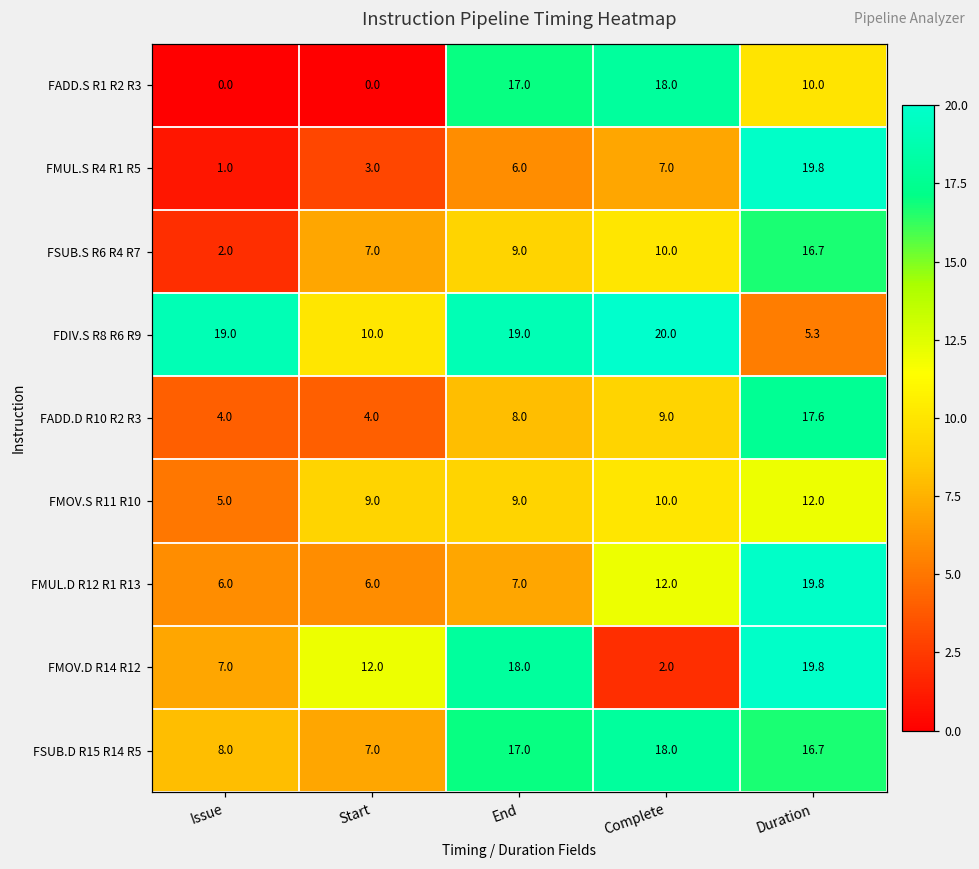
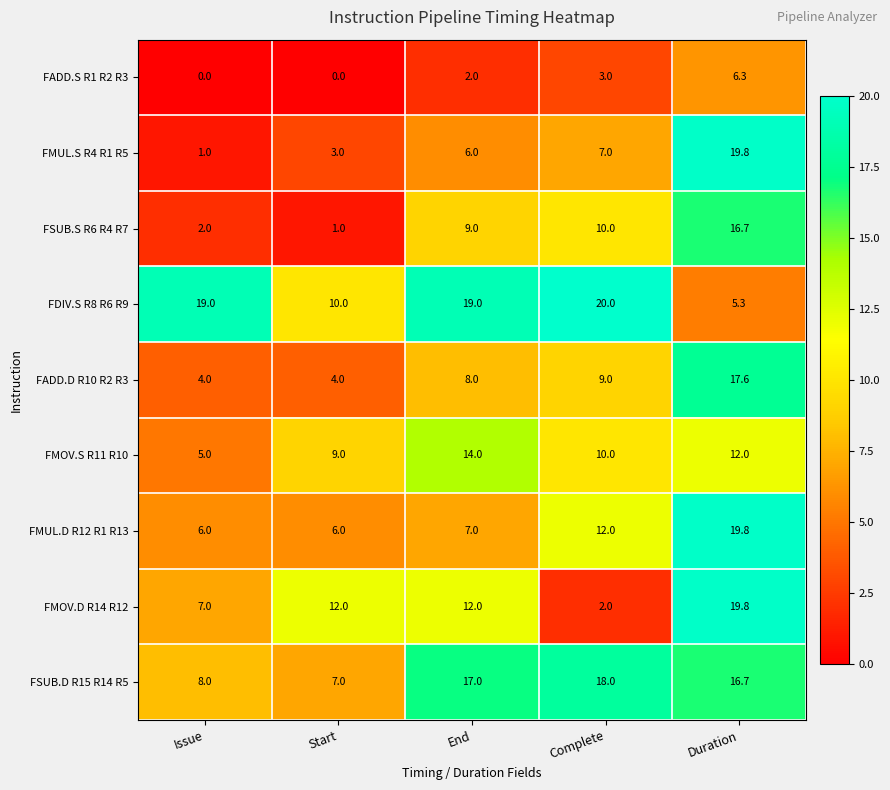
FADD.S R1 R2 R3, End: 17.0 -> 2.0
FADD.S R1 R2 R3, Complete: 18.0 -> 3.0
FADD.S R1 R2 R3, Duration: 10.0 -> 6.3
FSUB.S R6 R4 R7, Start: 7.0 -> 1.0
FMOV.S R11 R10, End: 9.0 -> 14.0
FMOV.D R14 R12, End: 18.0 -> 12.0
